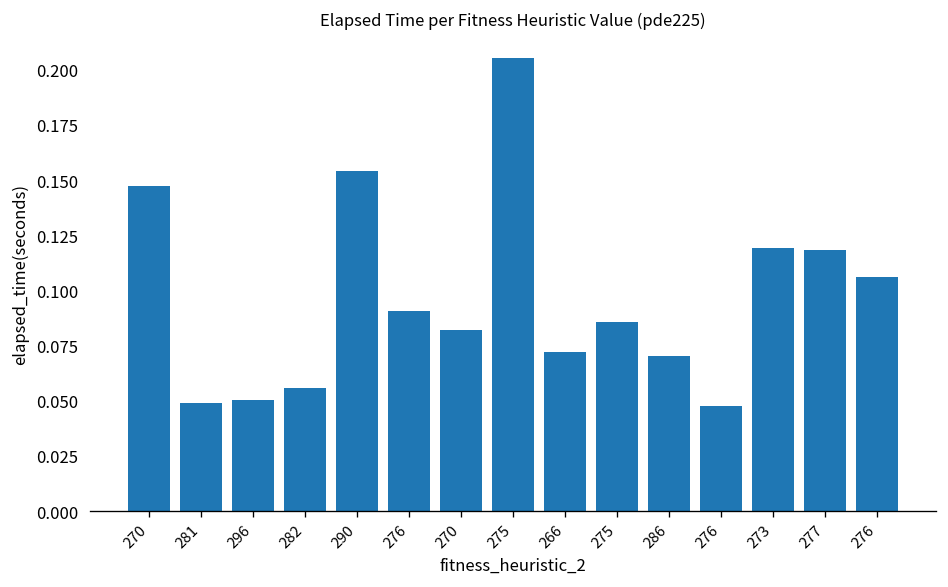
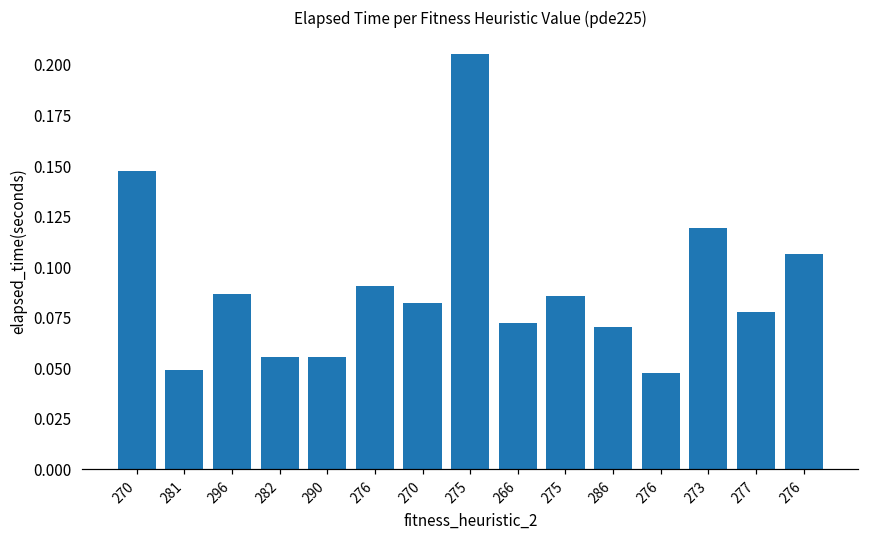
296: 0.050 -> 0.087
290: 0.154 -> 0.056
277: 0.118 -> 0.078
